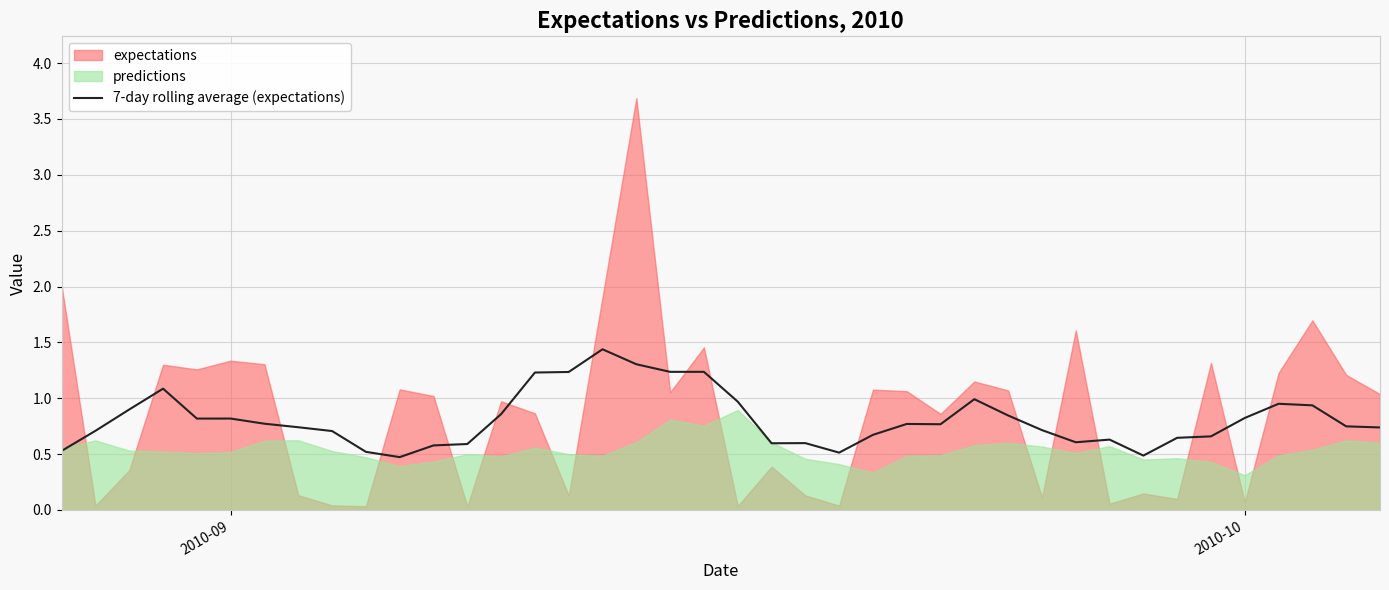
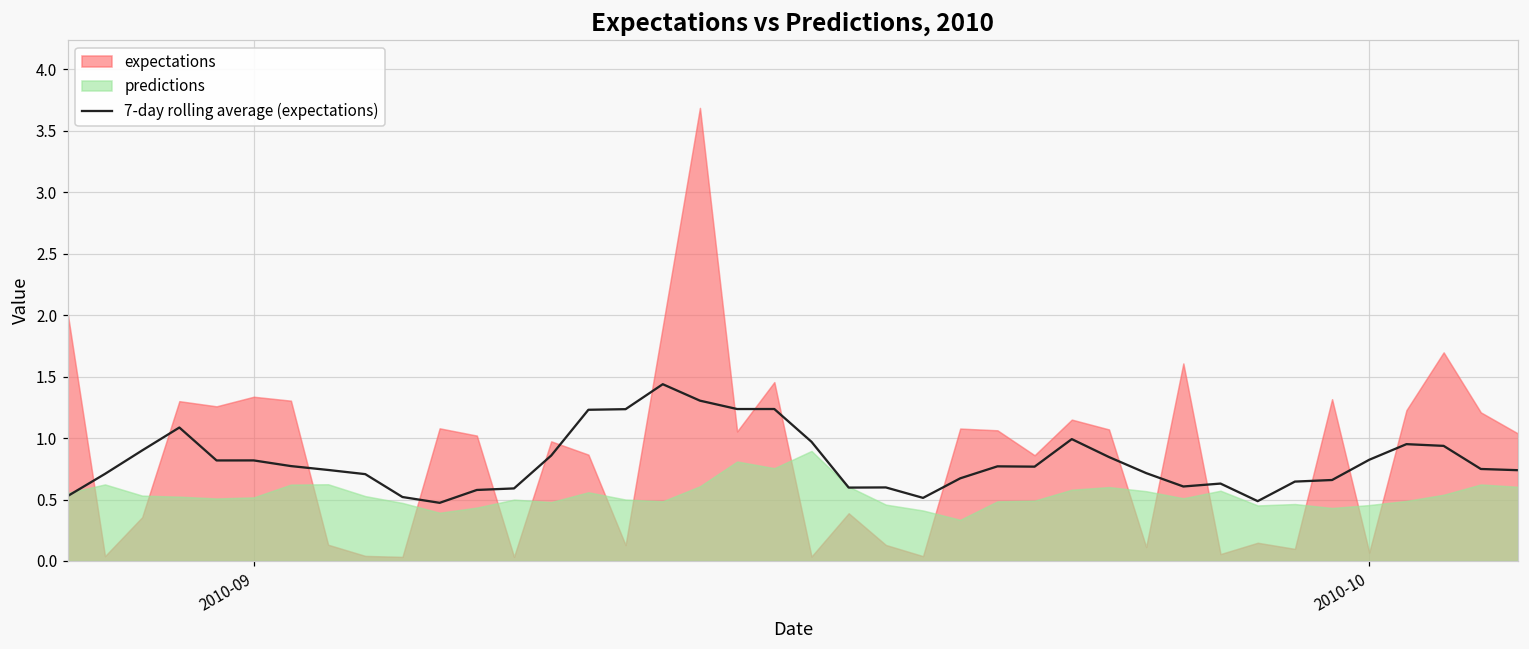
predictions, 2010-10: 0.31 -> 0.45
